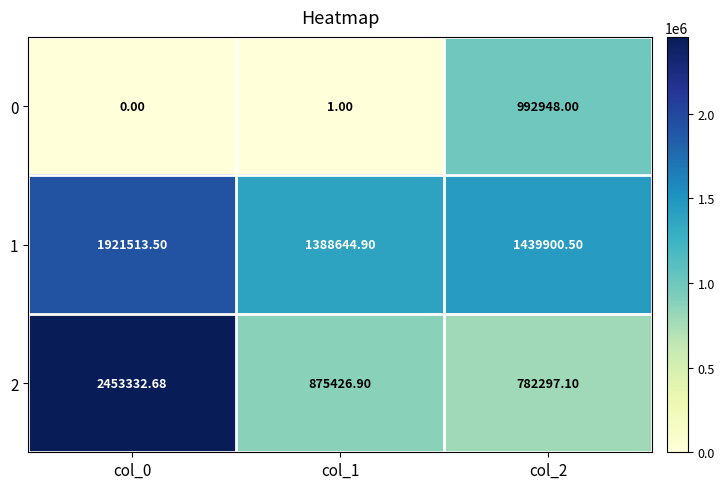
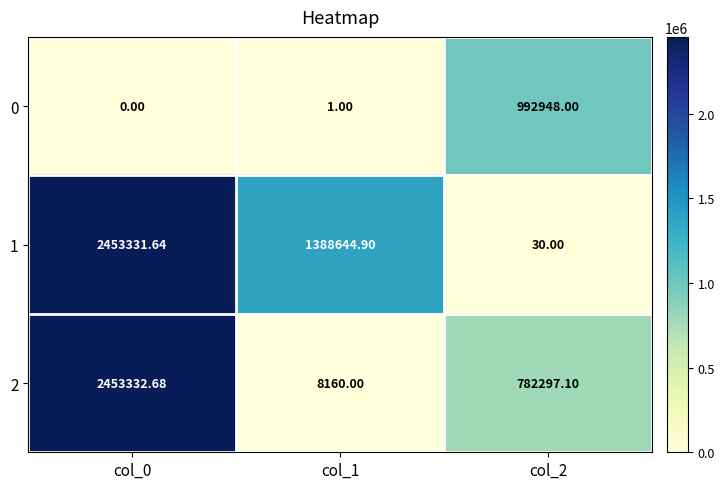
1, col_0: 1921513.50 -> 2453331.64
1, col_2: 1439900.50 -> 30.00
2, col_1: 875426.90 -> 8160.00
